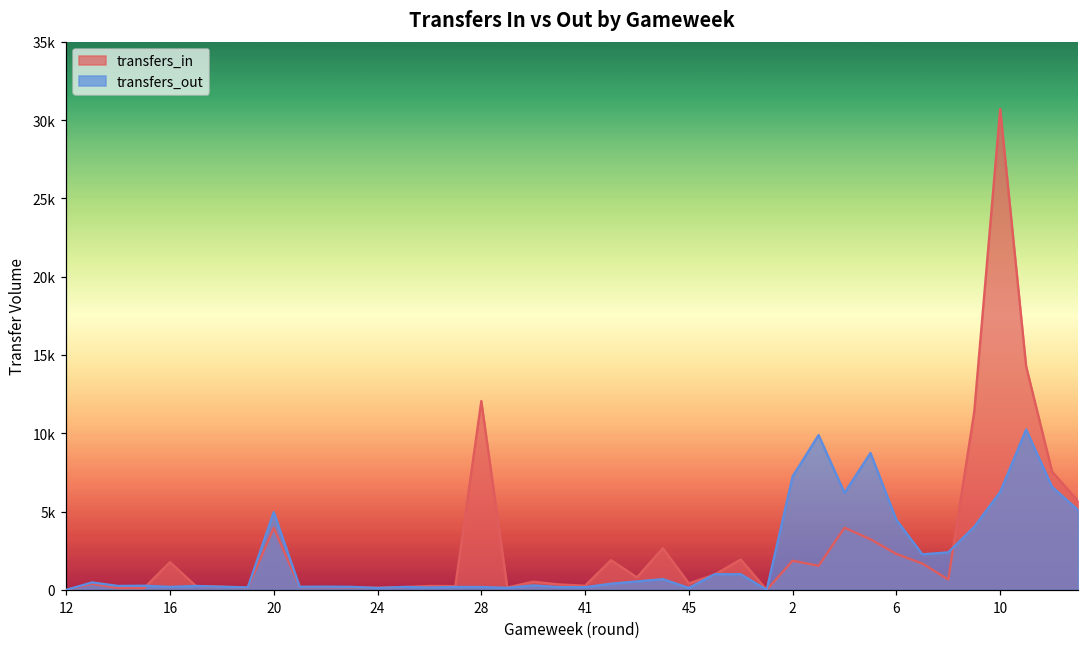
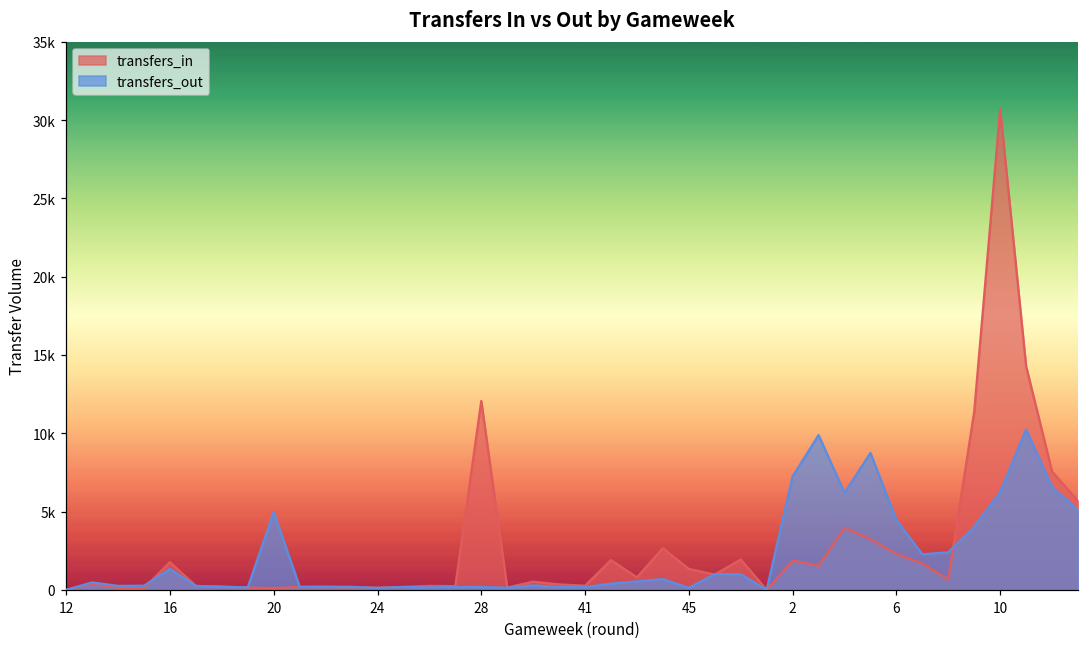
transfers_out, 16: 200 -> 1300
transfers_in, 20: 4000 -> 100
transfers_in, 45: 400 -> 1300
